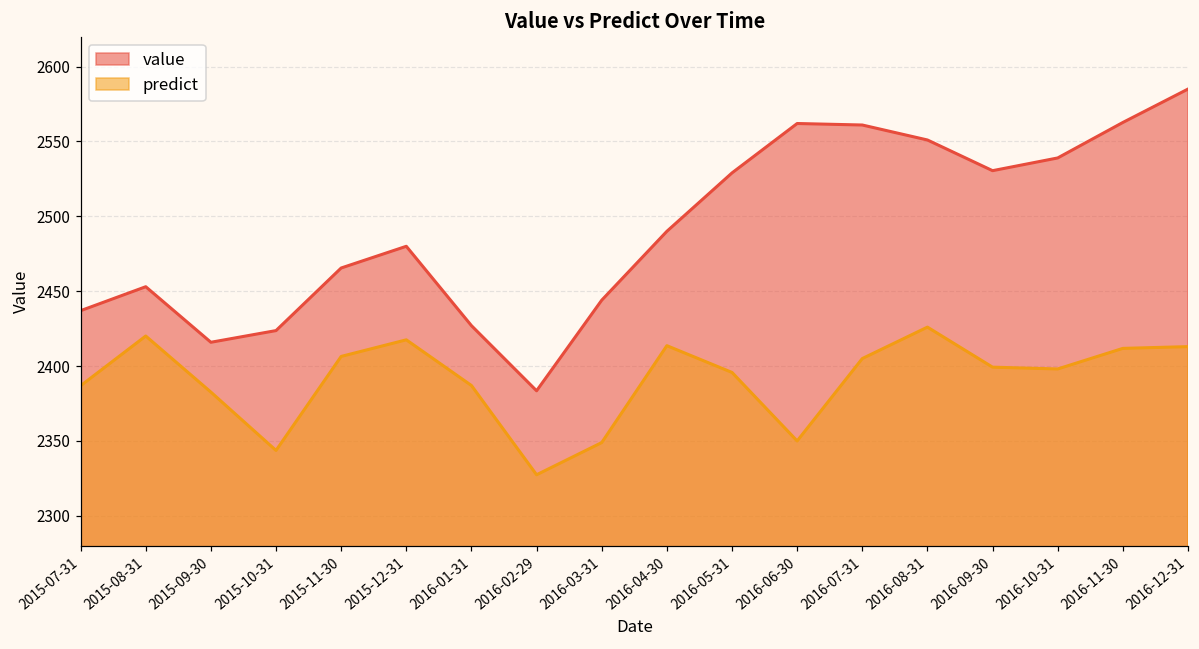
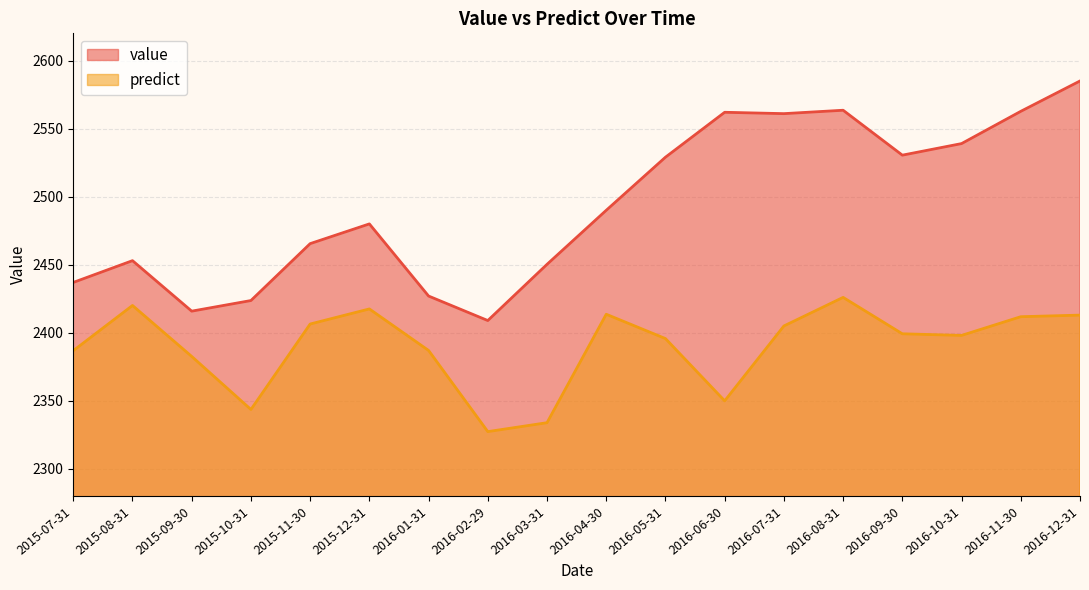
value, 2016-02-29: 2384 -> 2409
value, 2016-03-31: 2444 -> 2450
predict, 2016-03-31: 2349 -> 2334
value, 2016-08-31: 2551 -> 2564
